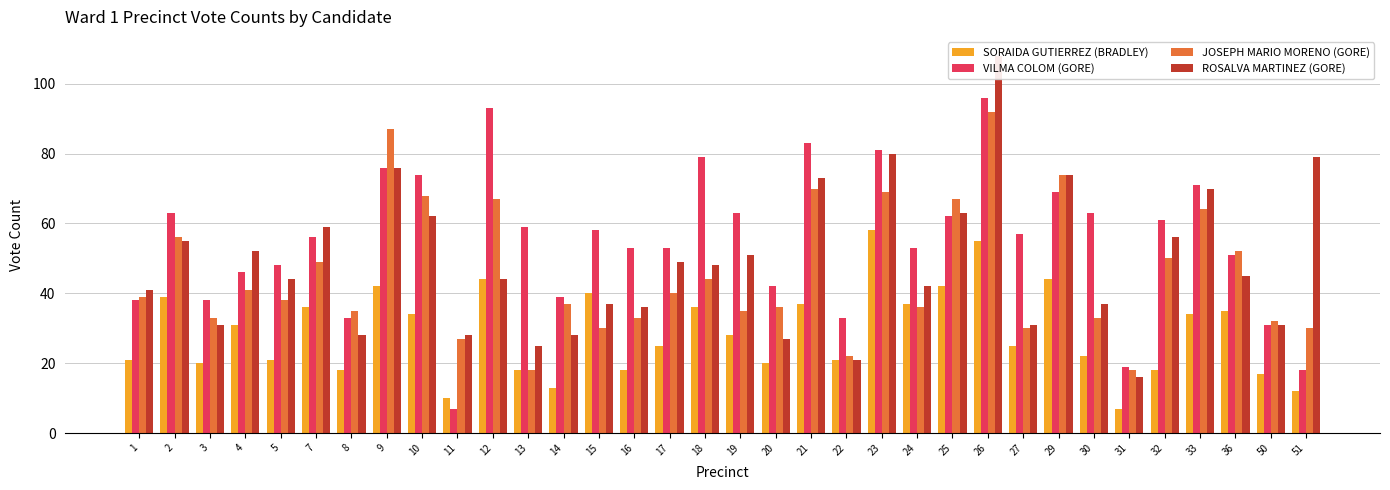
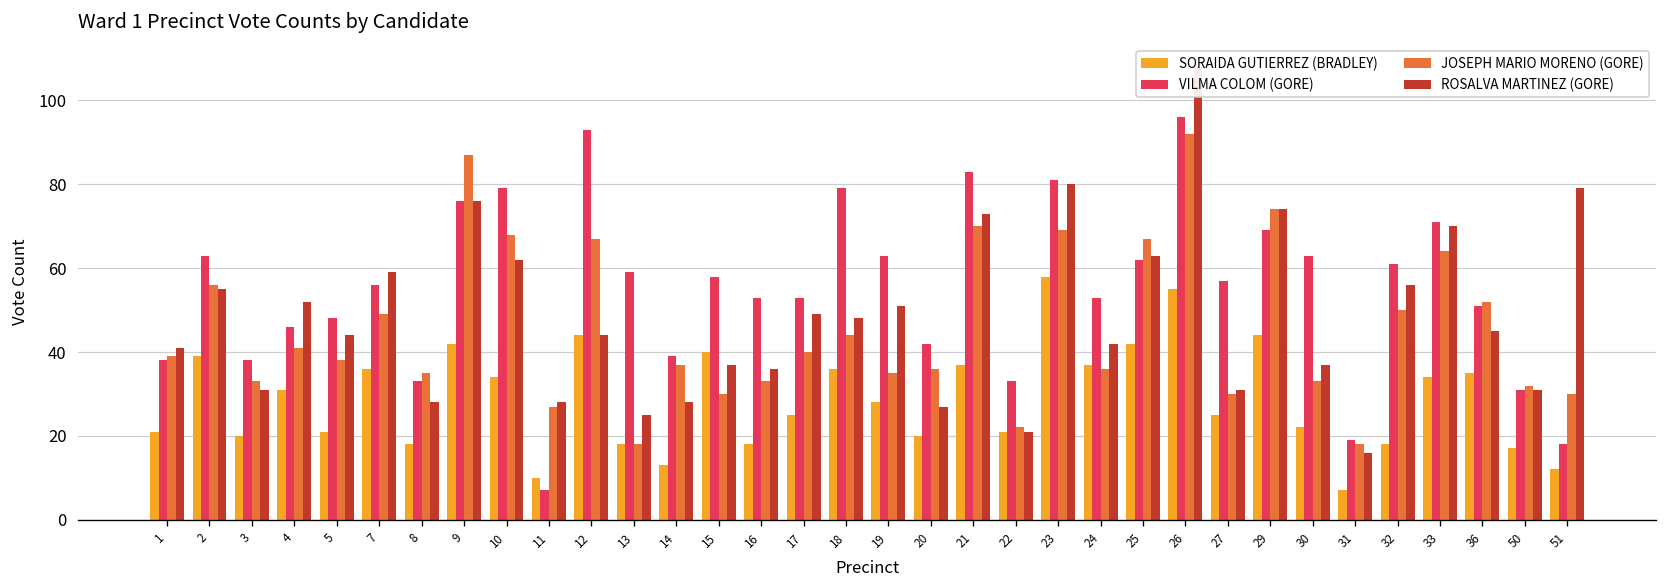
VILMA COLOM (GORE), 10: 74 -> 79
